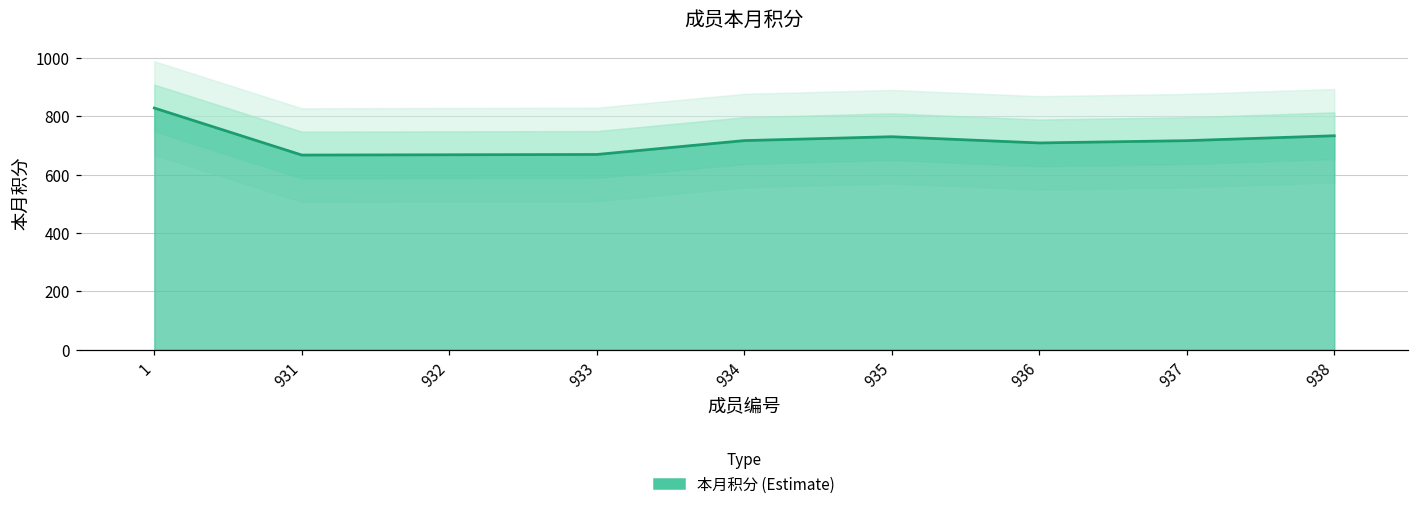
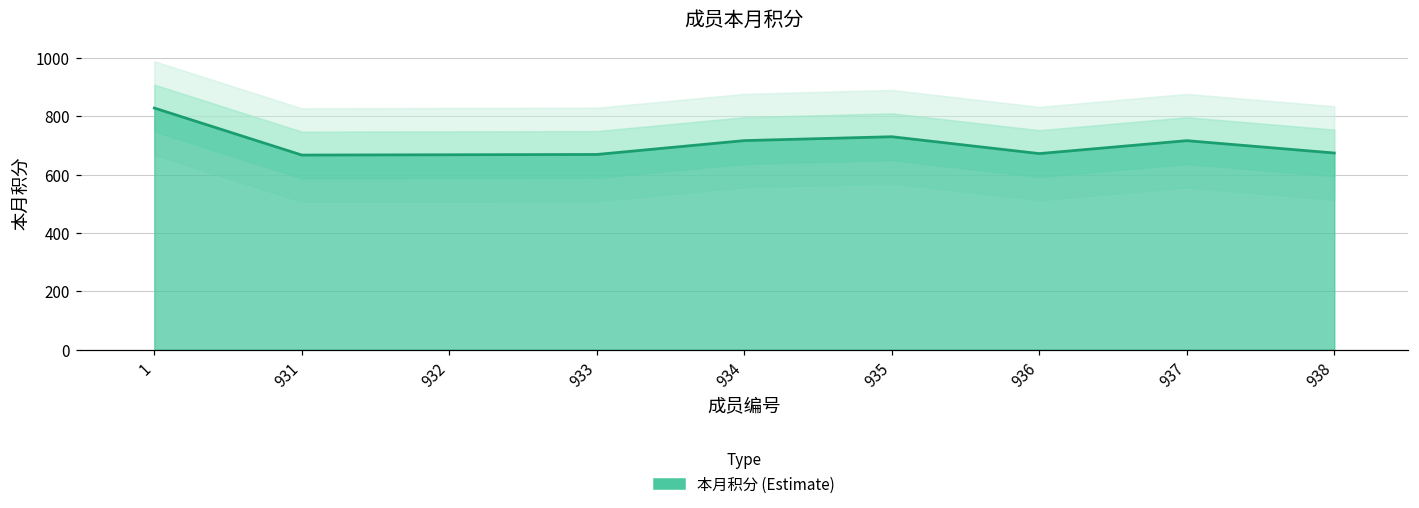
本月积分 (Estimate), 936: 710 -> 670
本月积分 (Estimate), 938: 730 -> 670
